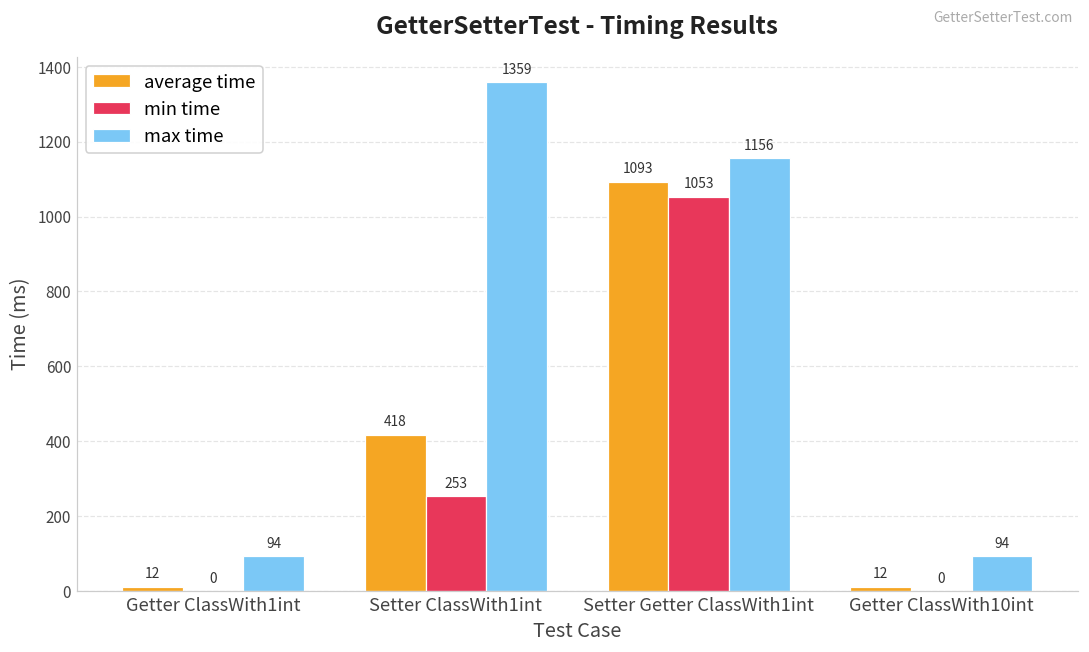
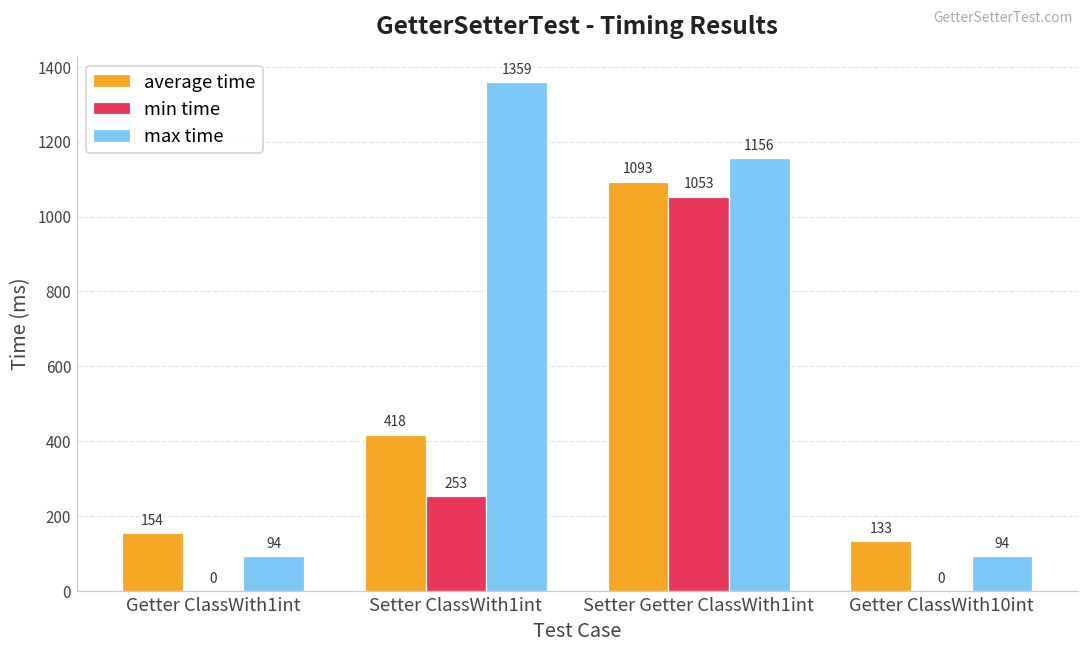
average time, Getter ClassWith1int: 12 -> 154
average time, Getter ClassWith10int: 12 -> 133
